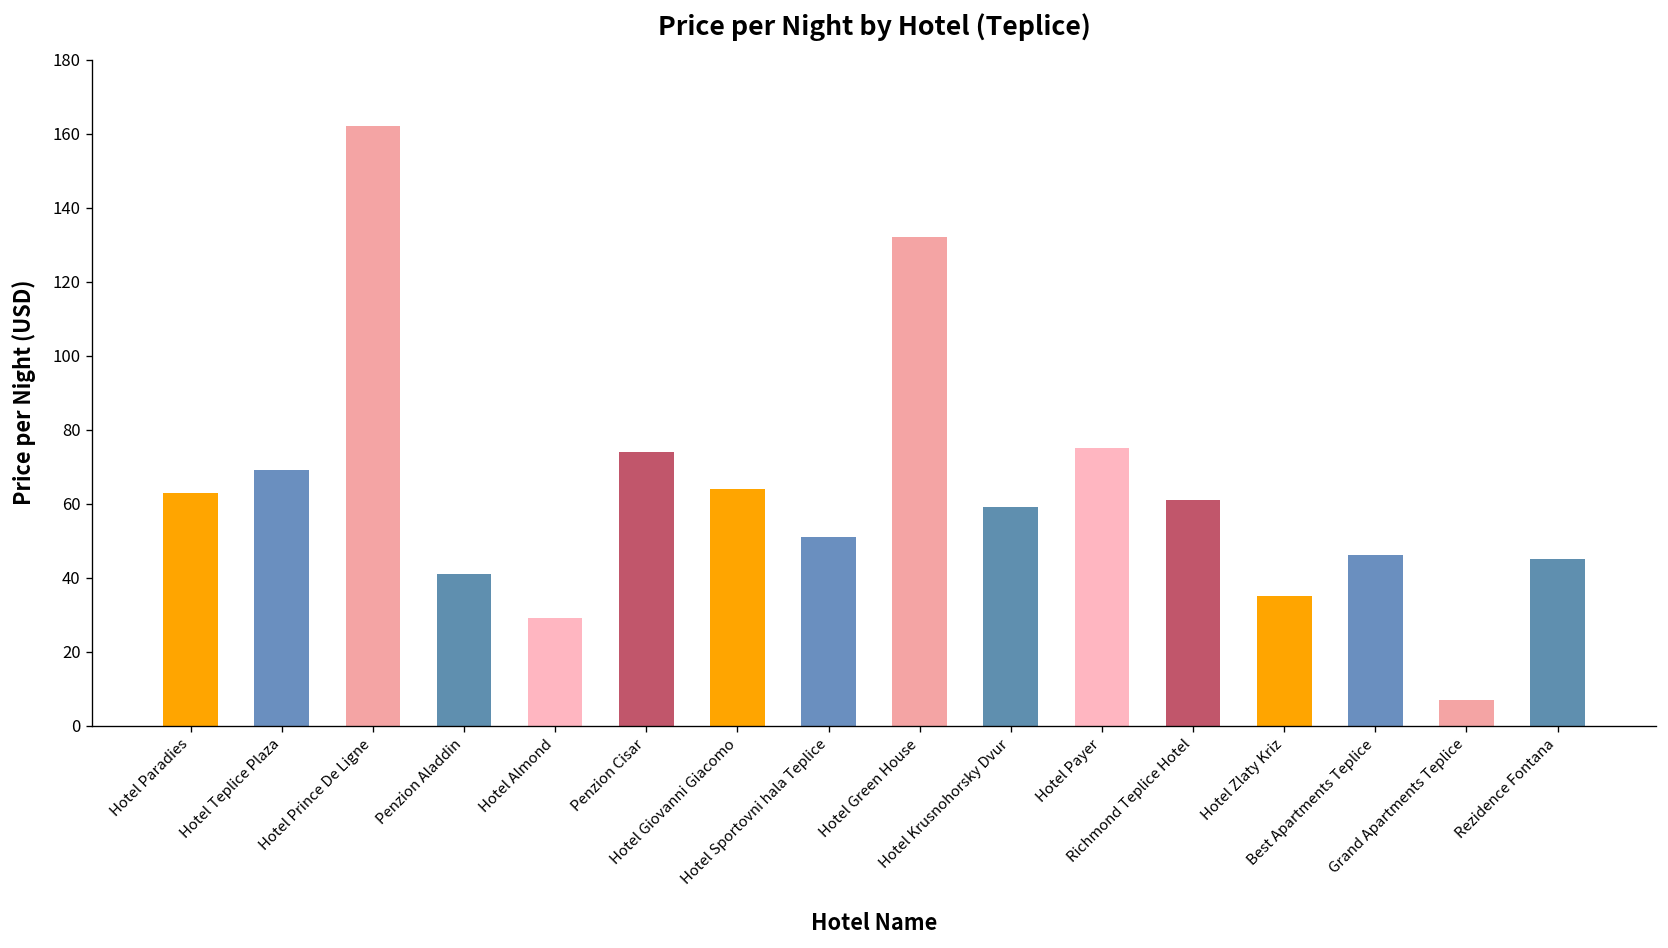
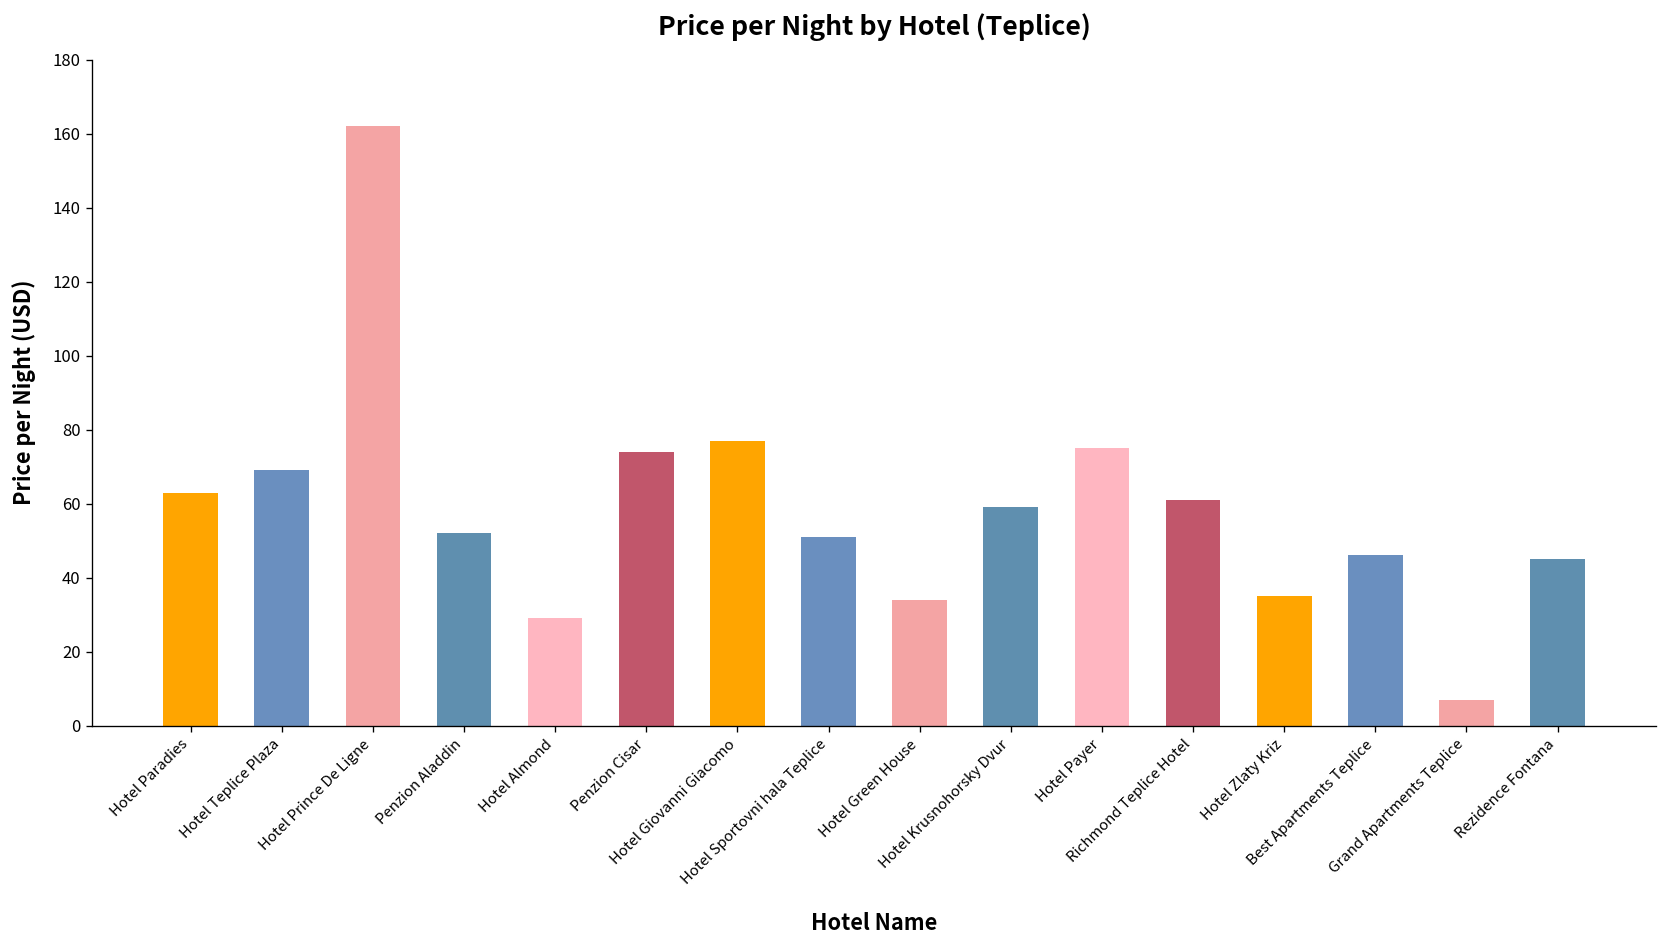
Penzion Aladdin: 41 -> 52
Hotel Giovanni Giacomo: 64 -> 77
Hotel Green House: 132 -> 34
